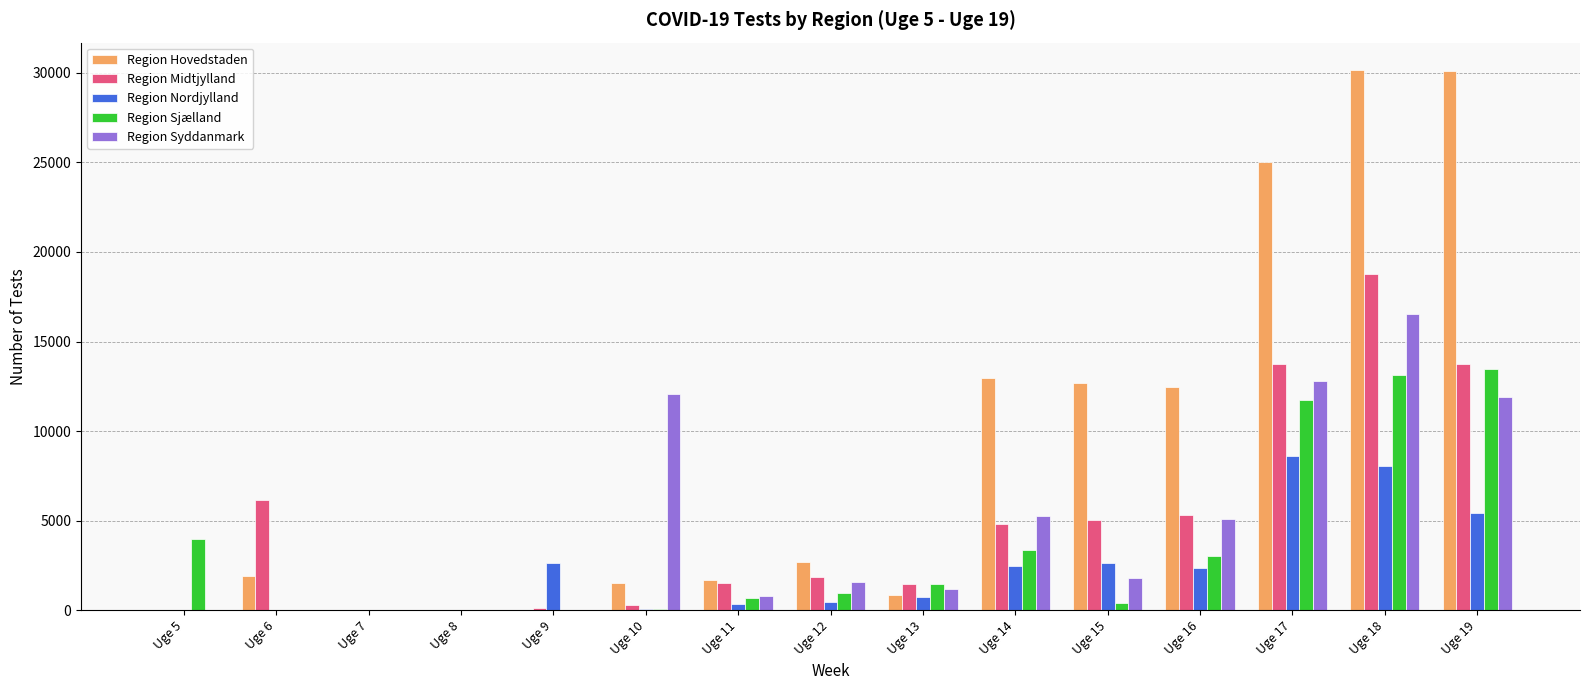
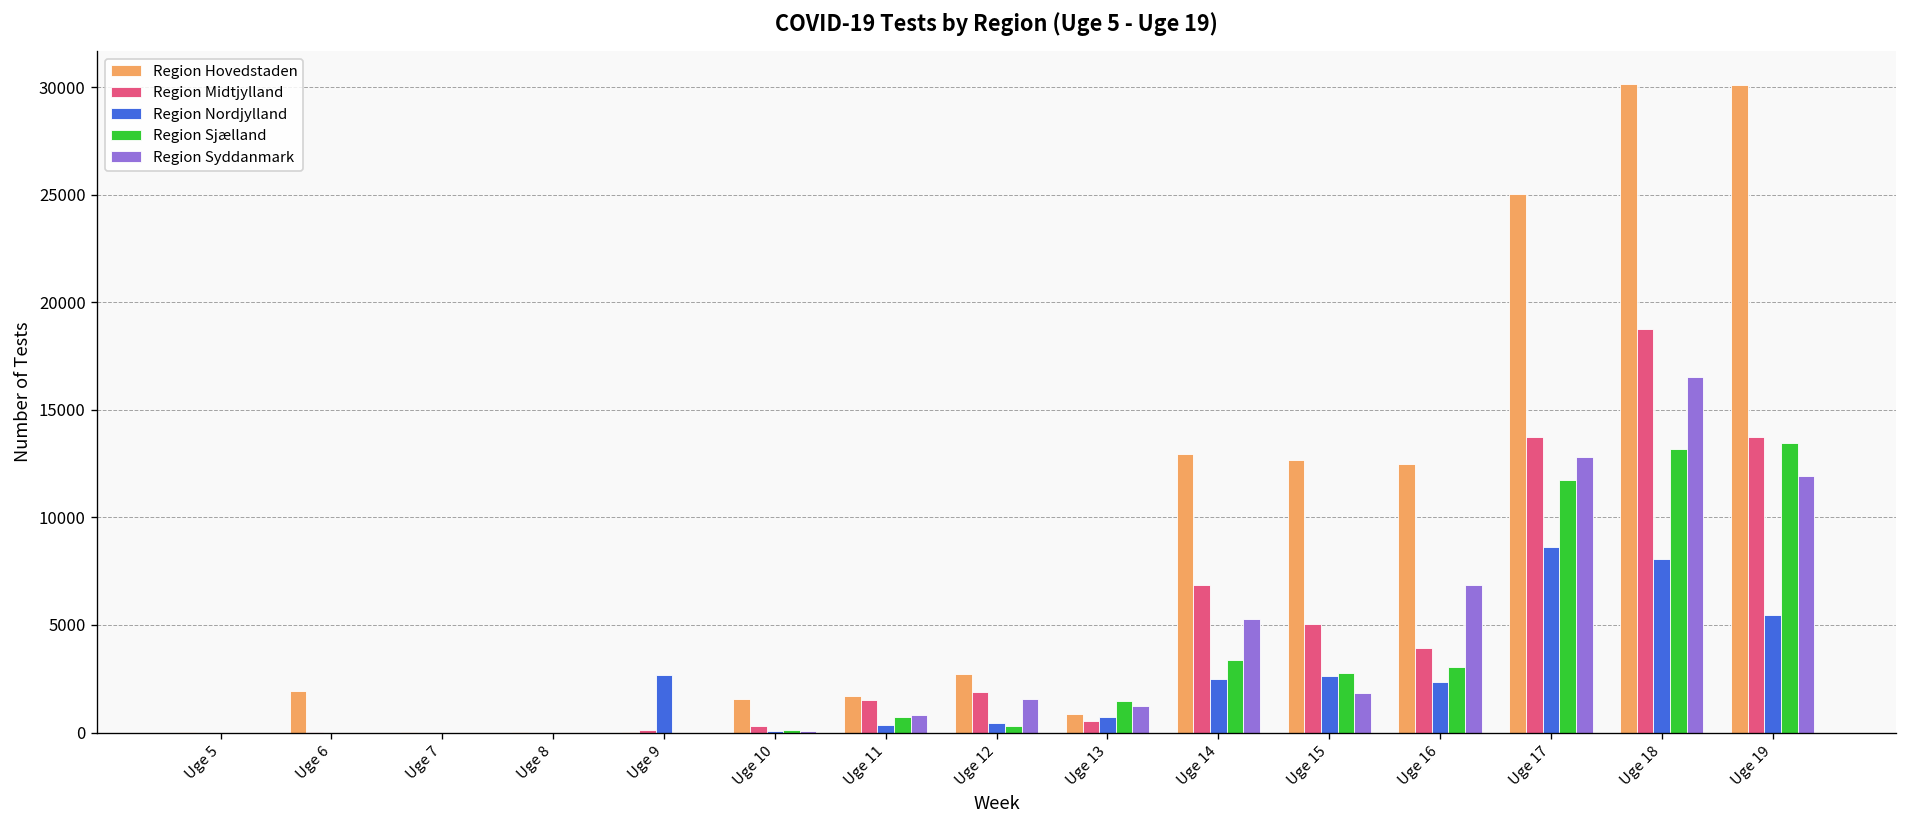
Region Sjælland, Uge 5: 4000 -> 0
Region Midtjylland, Uge 6: 6200 -> 0
Region Syddanmark, Uge 10: 12100 -> 100
Region Sjælland, Uge 12: 1000 -> 300
Region Midtjylland, Uge 13: 1500 -> 500
Region Midtjylland, Uge 14: 4800 -> 6900
Region Sjælland, Uge 15: 400 -> 2800
Region Midtjylland, Uge 16: 5300 -> 3900
Region Syddanmark, Uge 16: 5100 -> 6900
